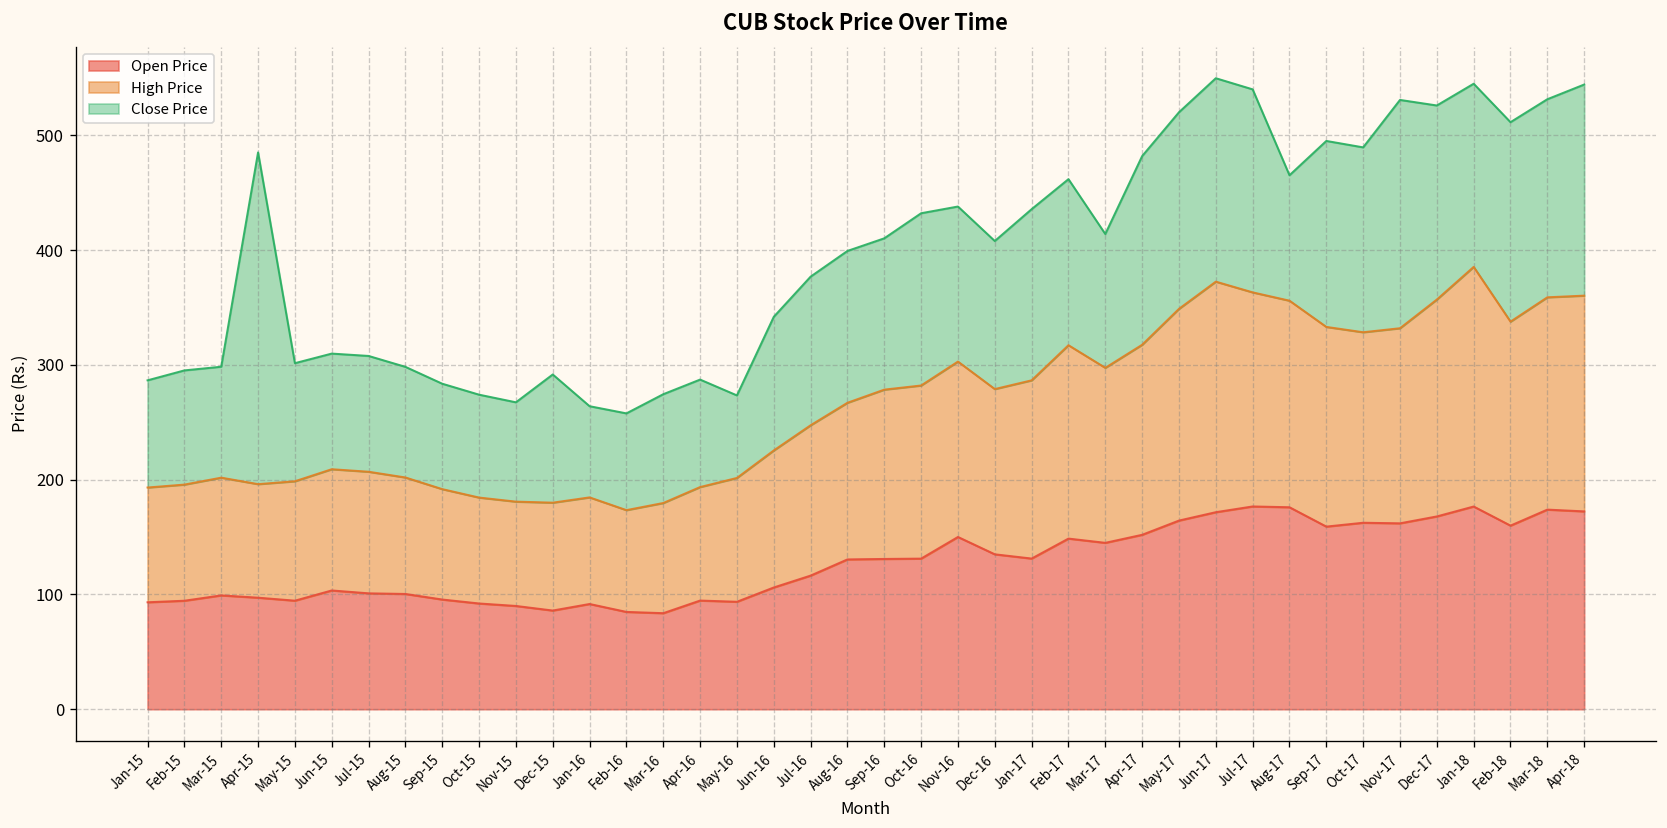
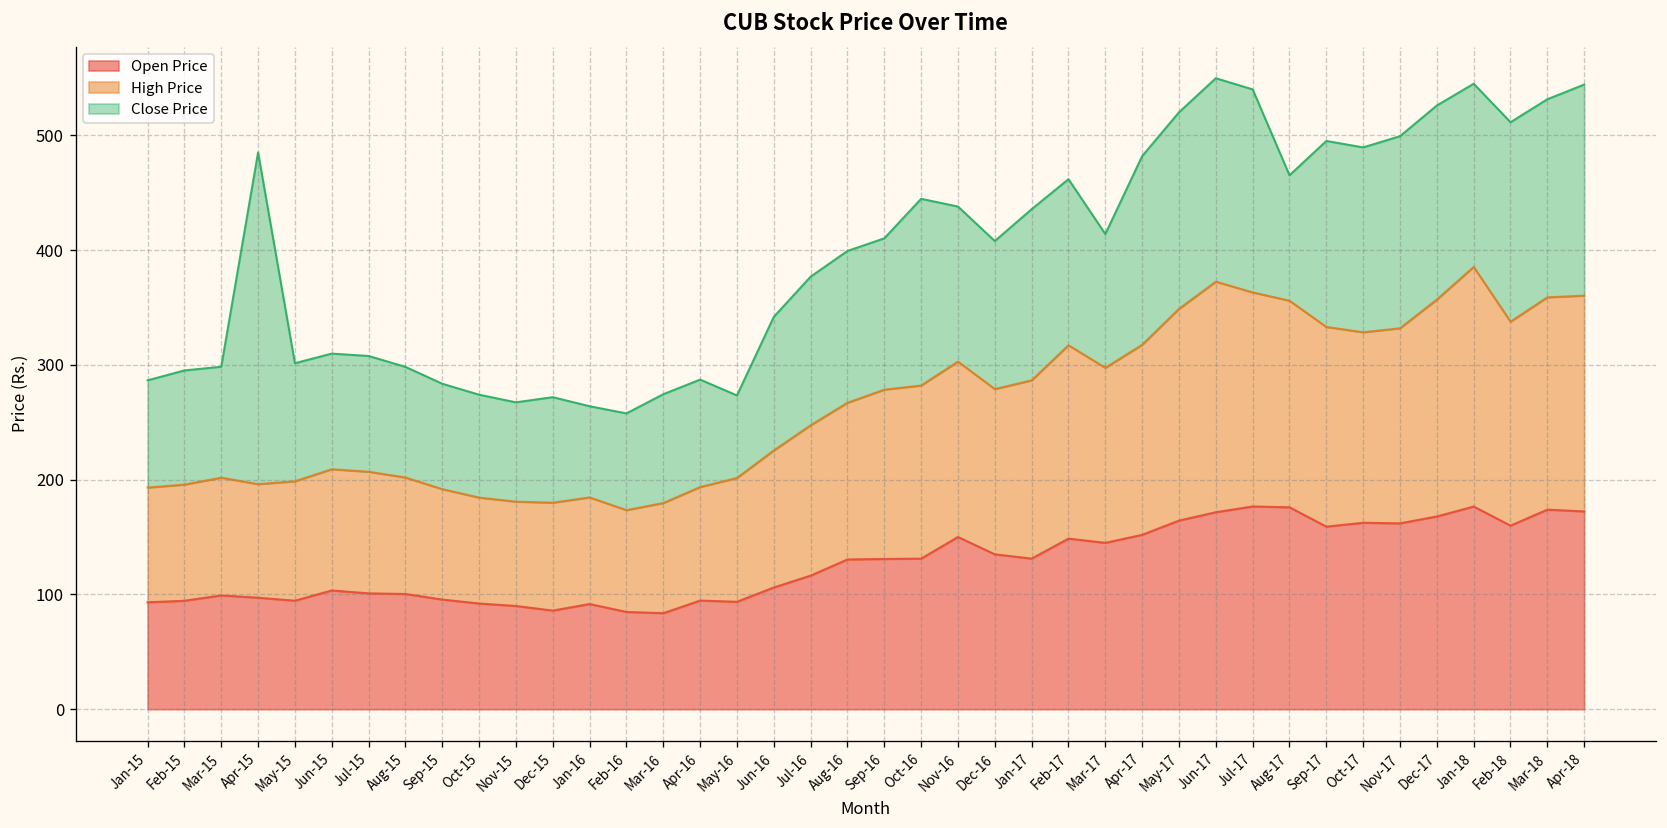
Close Price, Dec-15: 110 -> 90
Close Price, Oct-16: 150 -> 160
Close Price, Nov-17: 200 -> 170
